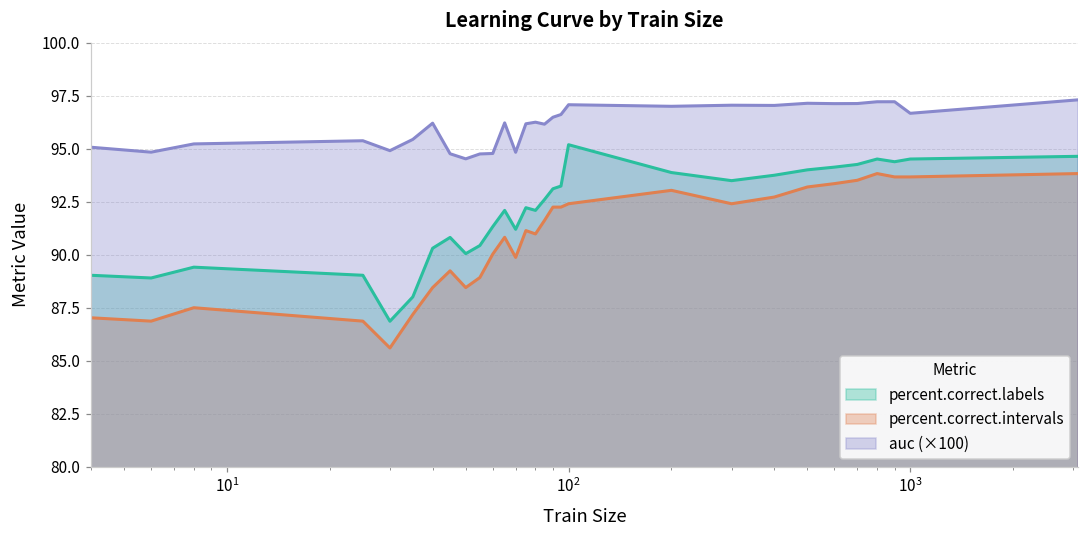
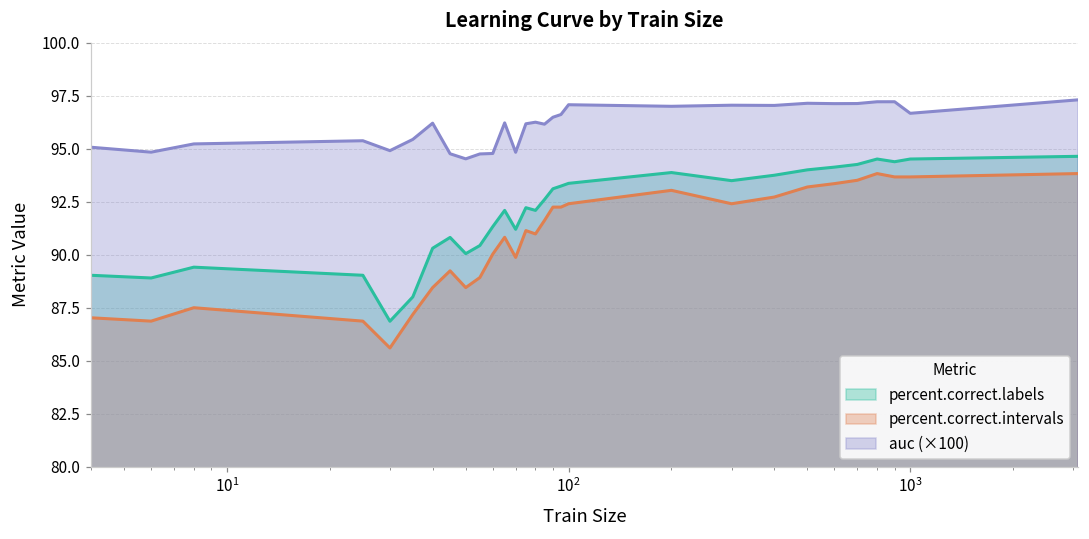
percent.correct.labels, 10^2: 95.2 -> 93.4
